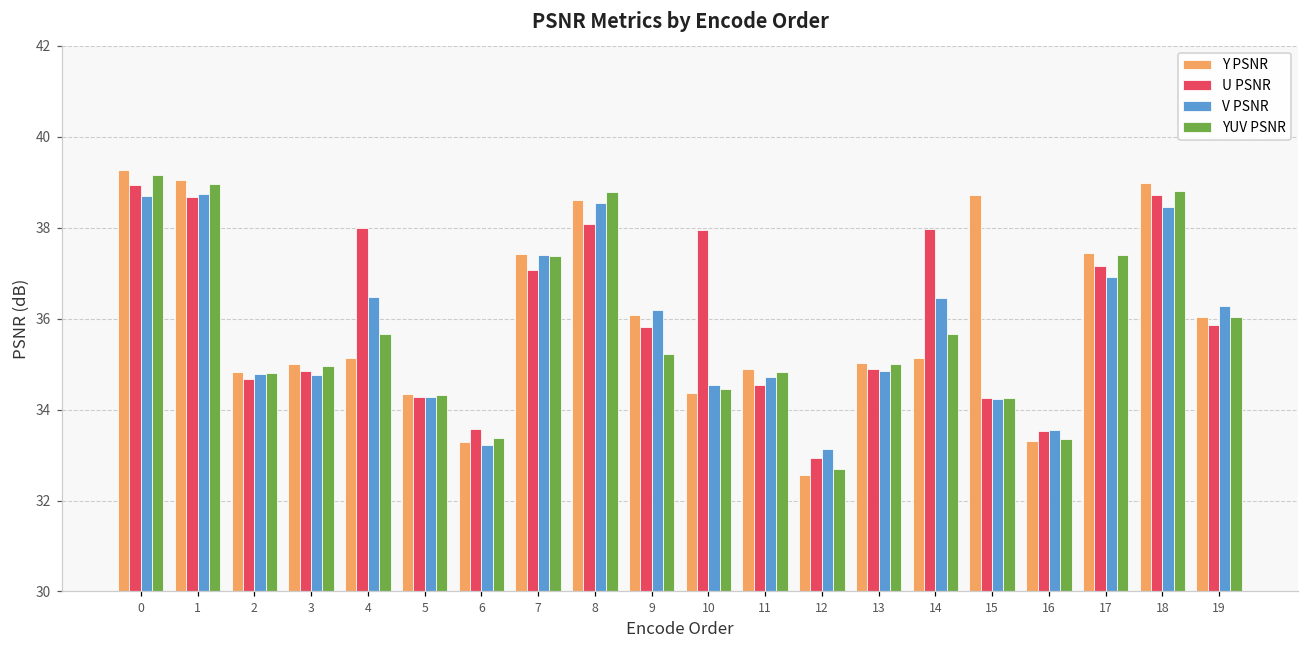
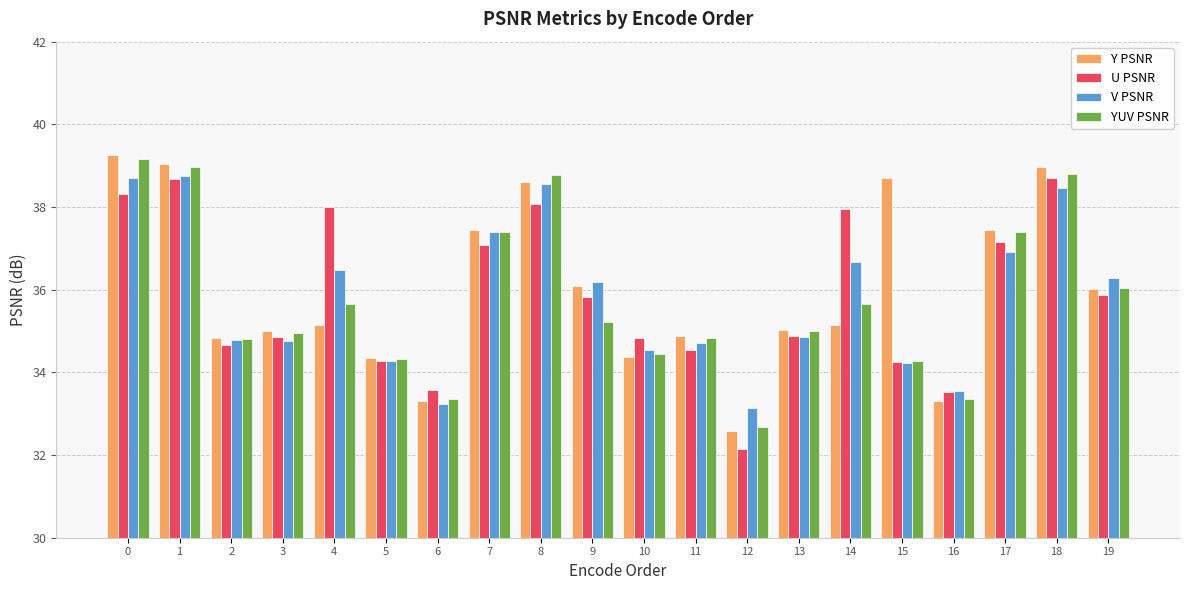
U PSNR, 0: 38.9 -> 38.3
U PSNR, 10: 37.9 -> 34.8
U PSNR, 12: 32.9 -> 32.1
V PSNR, 14: 36.4 -> 36.7
